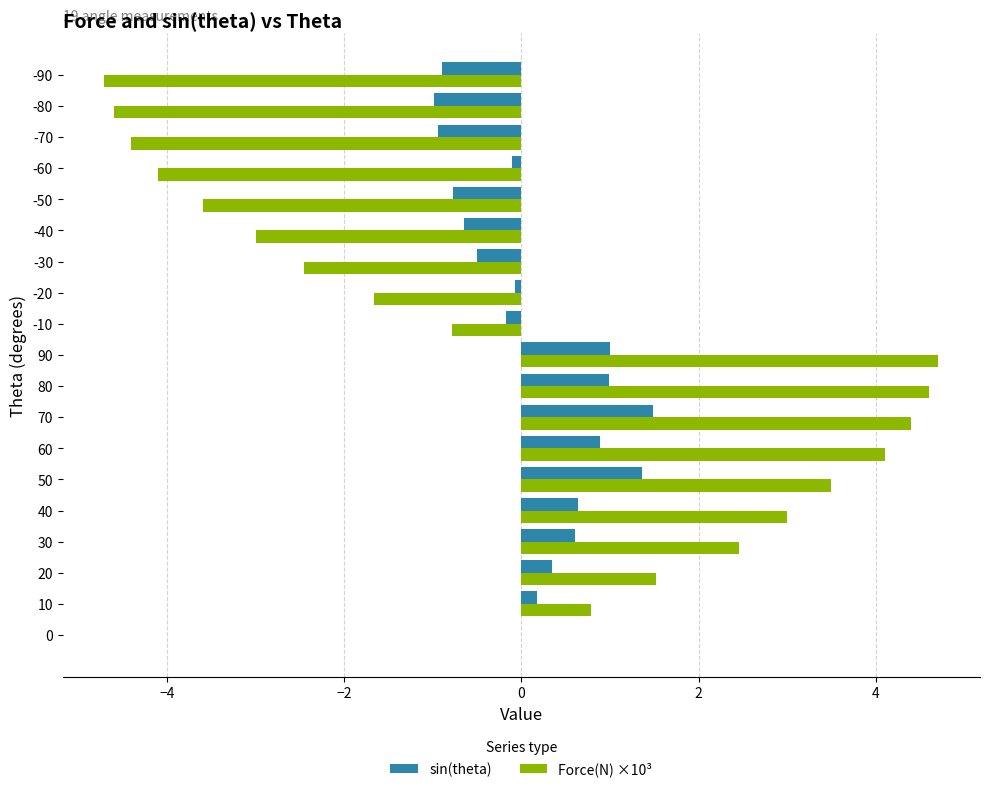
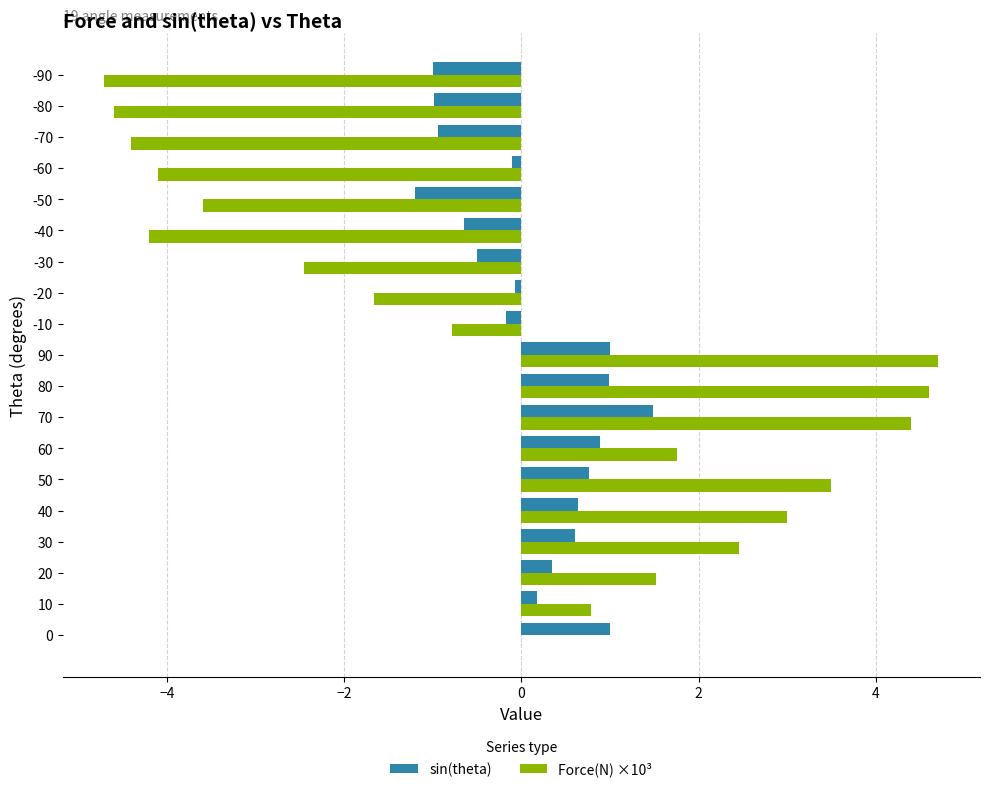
sin(theta), -90: -0.9 -> -1.0
sin(theta), -50: -0.8 -> -1.2
Force(N) ×10³, -40: -3.0 -> -4.2
Force(N) ×10³, 60: 4.1 -> 1.8
sin(theta), 50: 1.4 -> 0.8
sin(theta), 0: 0 -> 1
